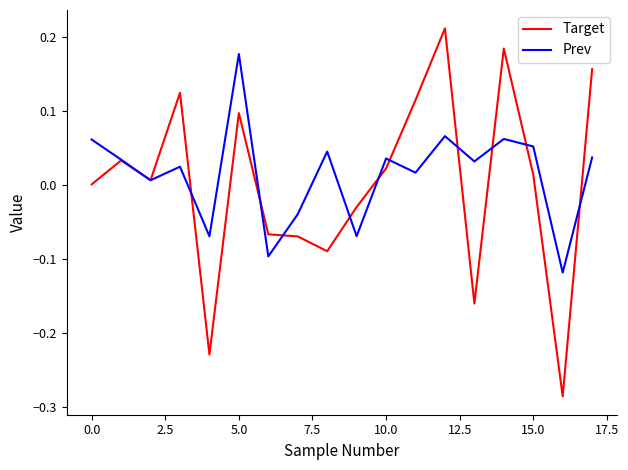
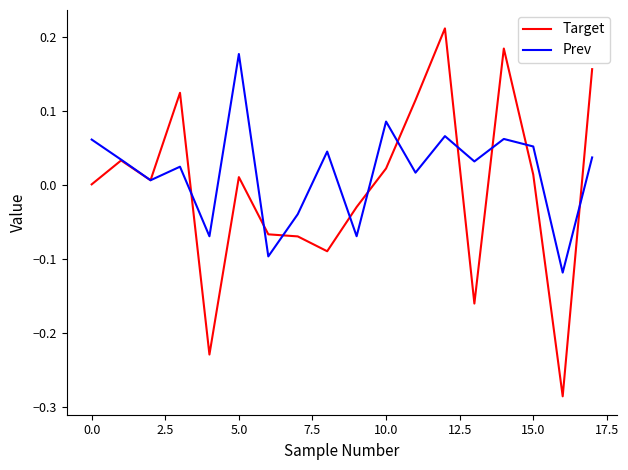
Target, 5.0: 0.10 -> 0.01
Prev, 10.0: 0.04 -> 0.09
